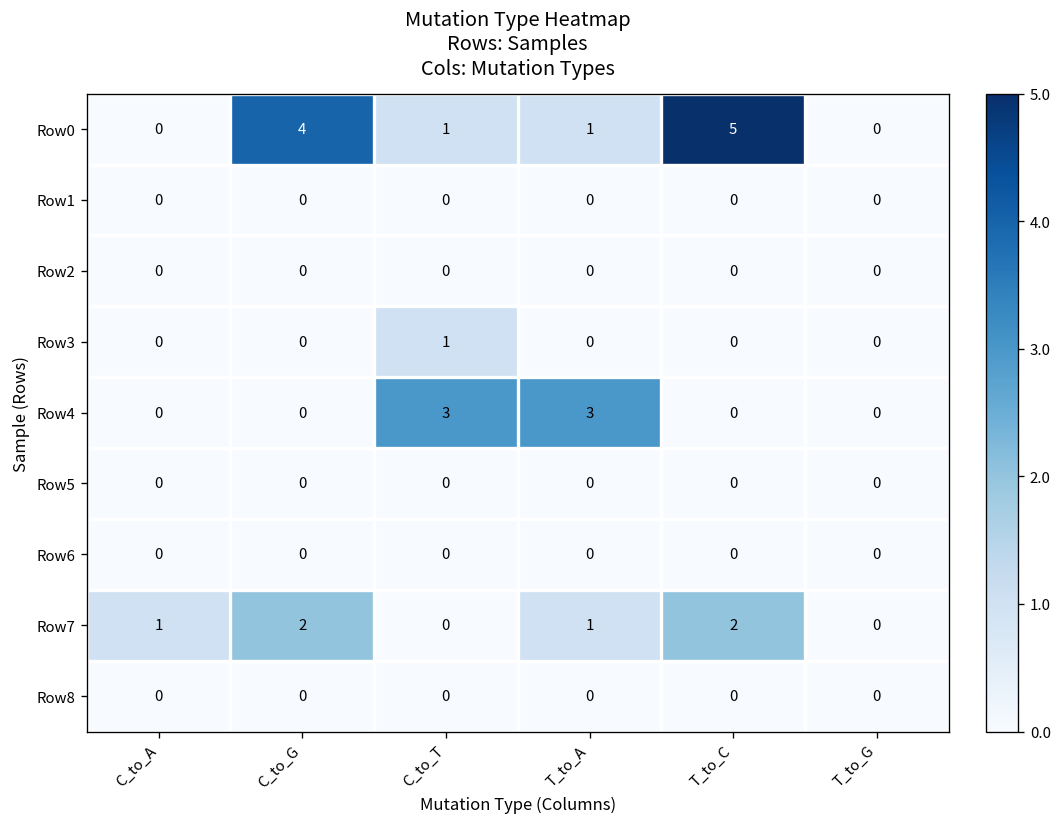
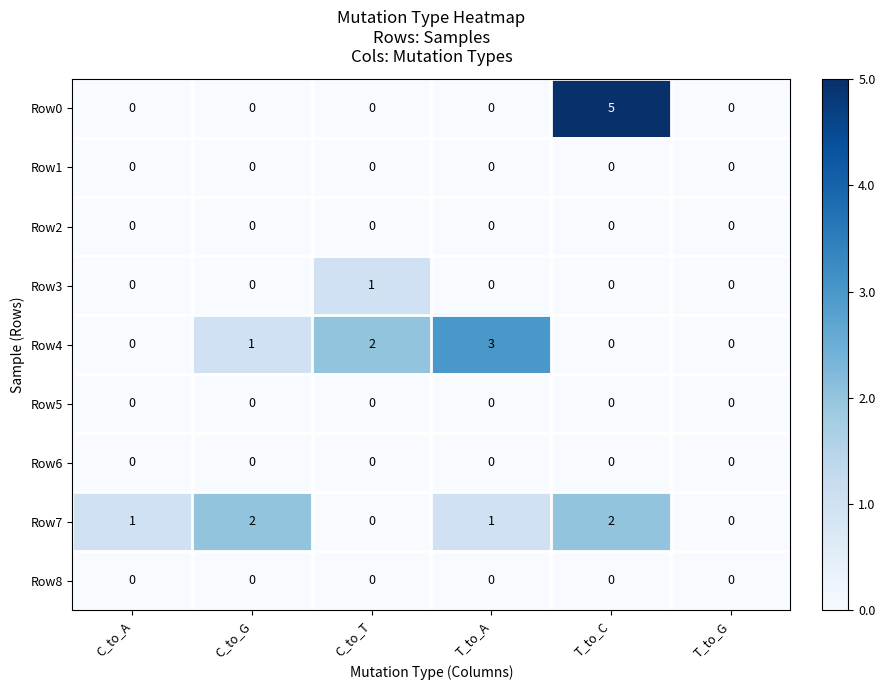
Row0, C_to_G: 4 -> 0
Row0, C_to_T: 1 -> 0
Row0, T_to_A: 1 -> 0
Row4, C_to_G: 0 -> 1
Row4, C_to_T: 3 -> 2
